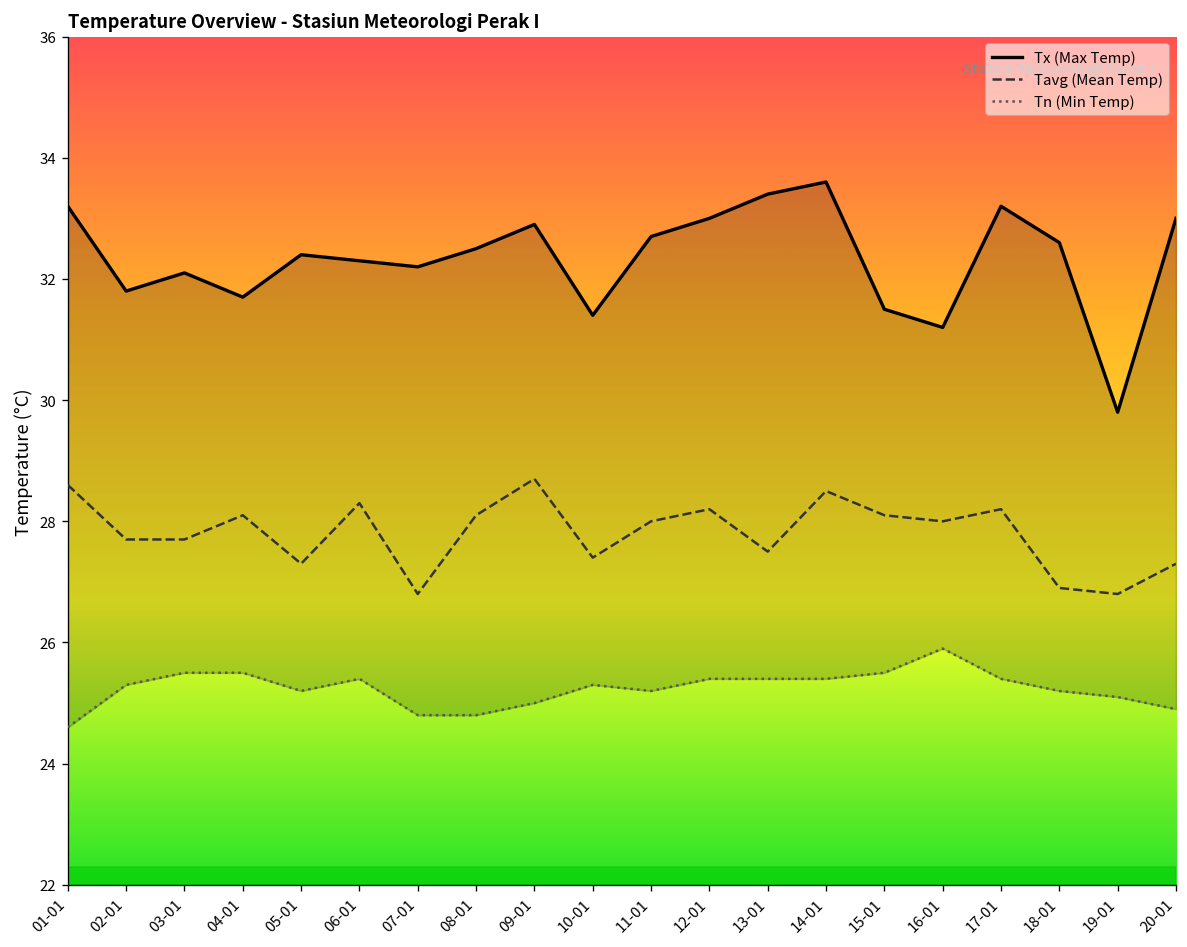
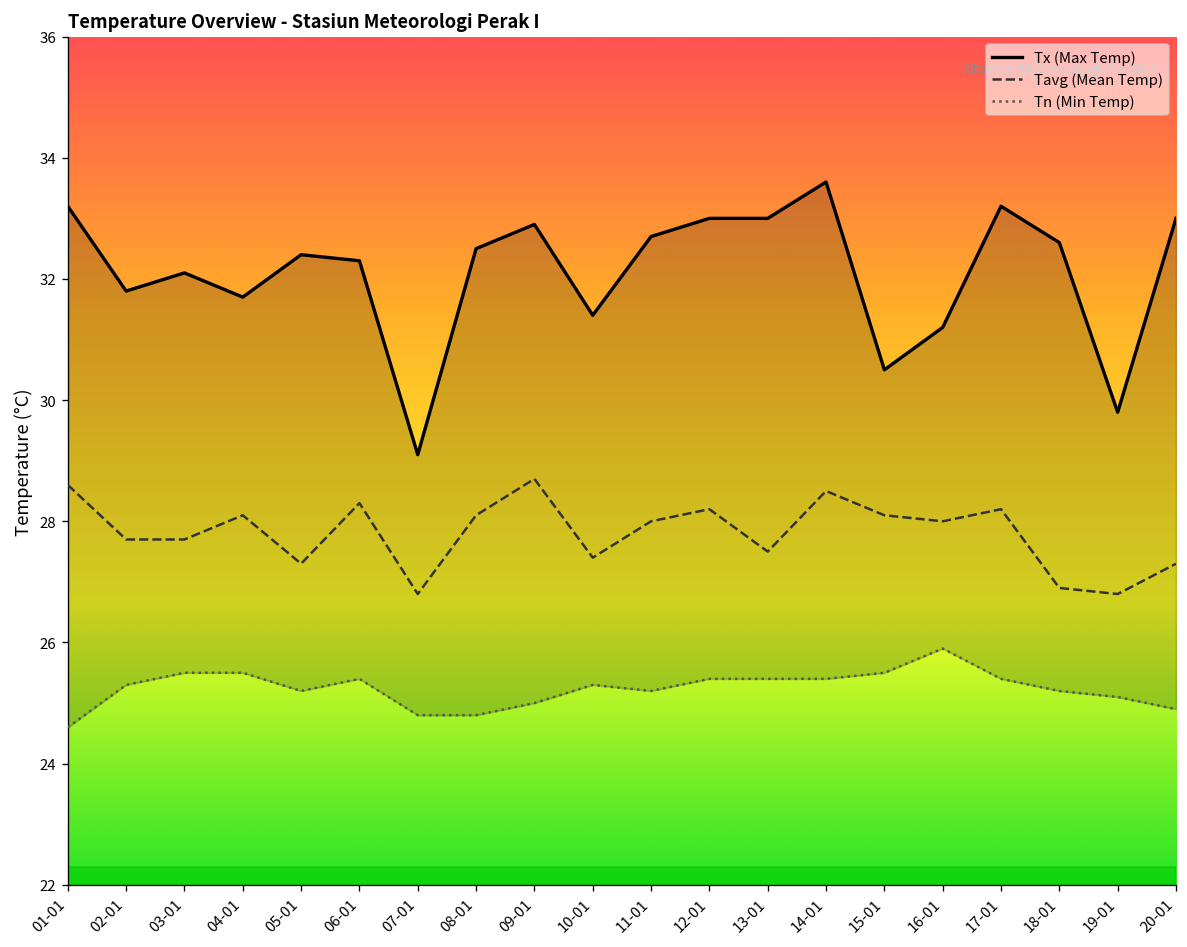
Tx (Max Temp), 07-01: 32.2 -> 29.1
Tx (Max Temp), 13-01: 33.4 -> 33.0
Tx (Max Temp), 15-01: 31.5 -> 30.5
